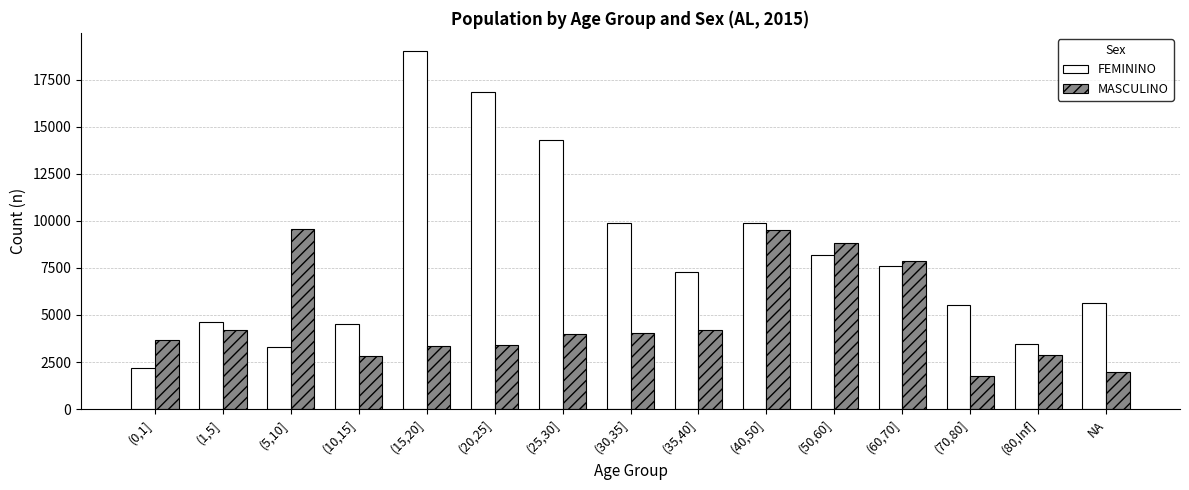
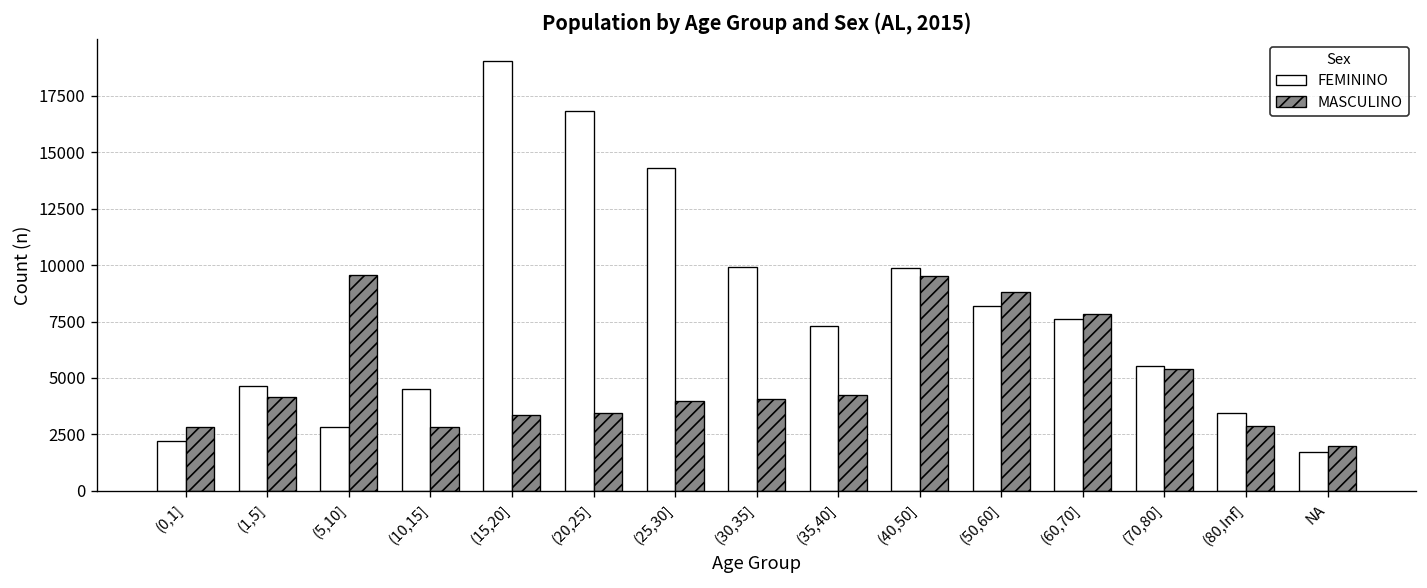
MASCULINO, (0,1]: 3600 -> 2800
FEMININO, (5,10]: 3300 -> 2800
MASCULINO, (70,80]: 1800 -> 5400
FEMININO, NA: 5600 -> 1700
